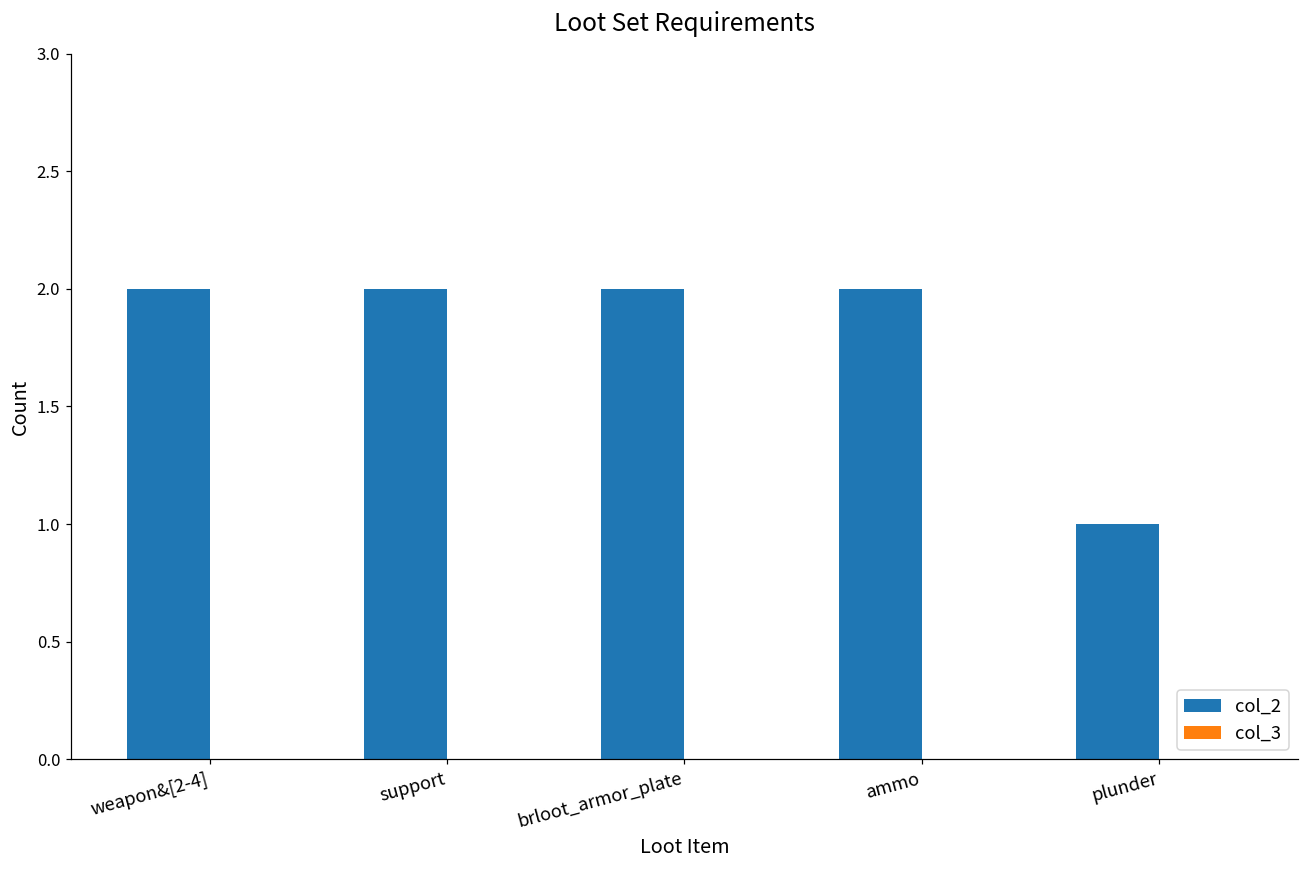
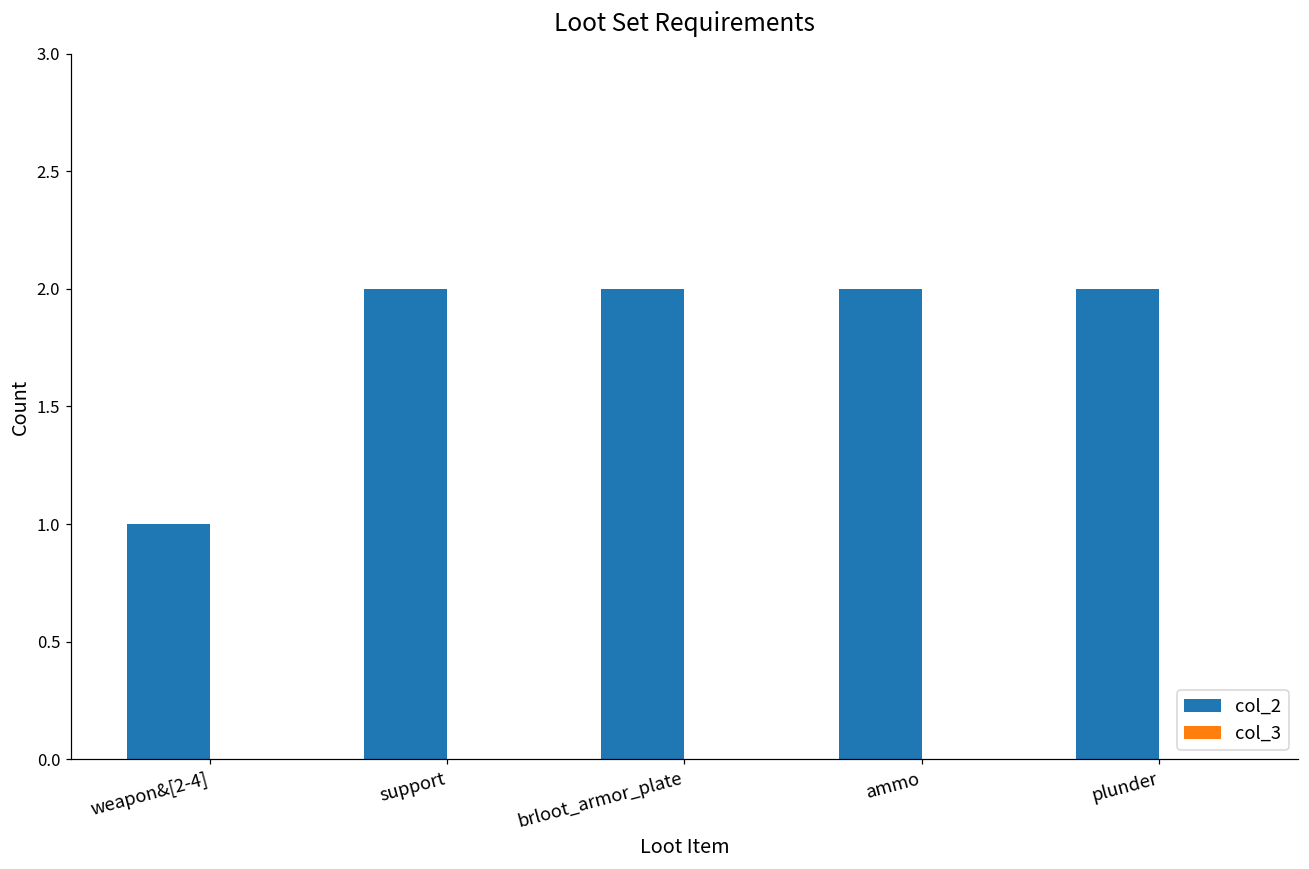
col_2, weapon&[2-4]: 2 -> 1
col_2, plunder: 1 -> 2
